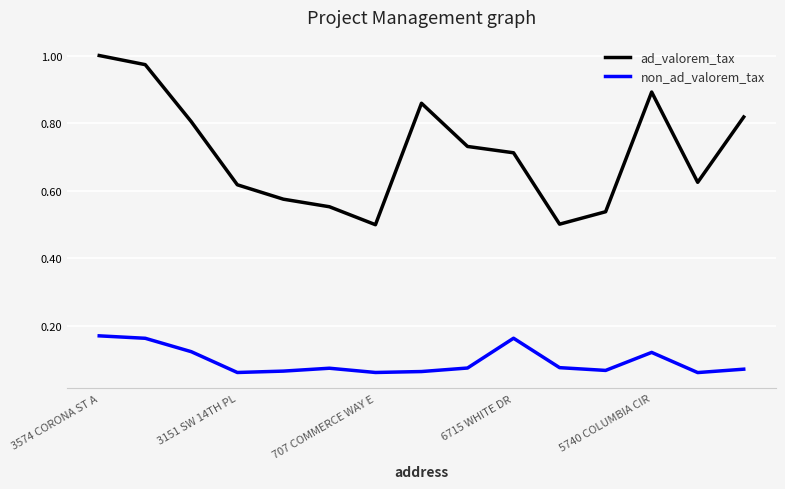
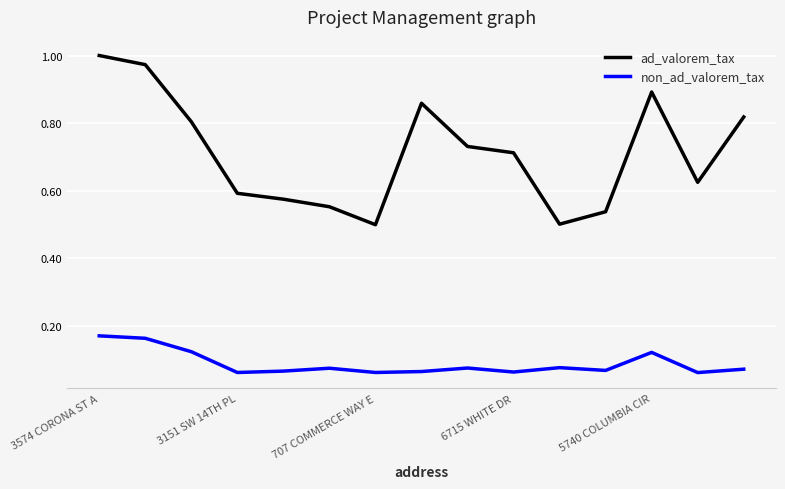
ad_valorem_tax, 3151 SW 14TH PL: 0.62 -> 0.59
non_ad_valorem_tax, 6715 WHITE DR: 0.16 -> 0.06
